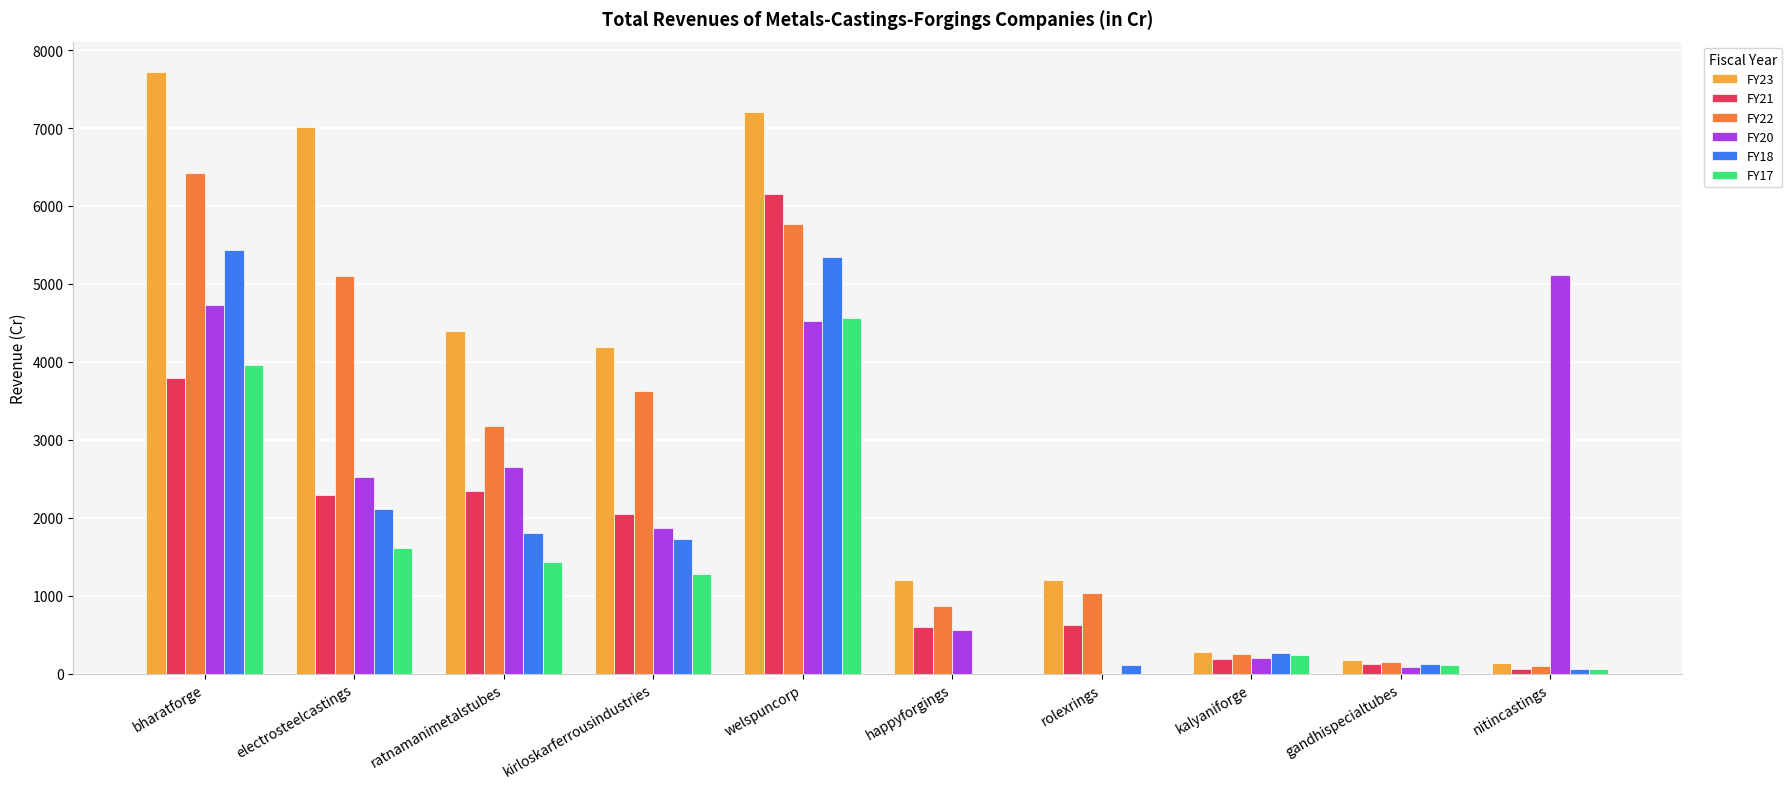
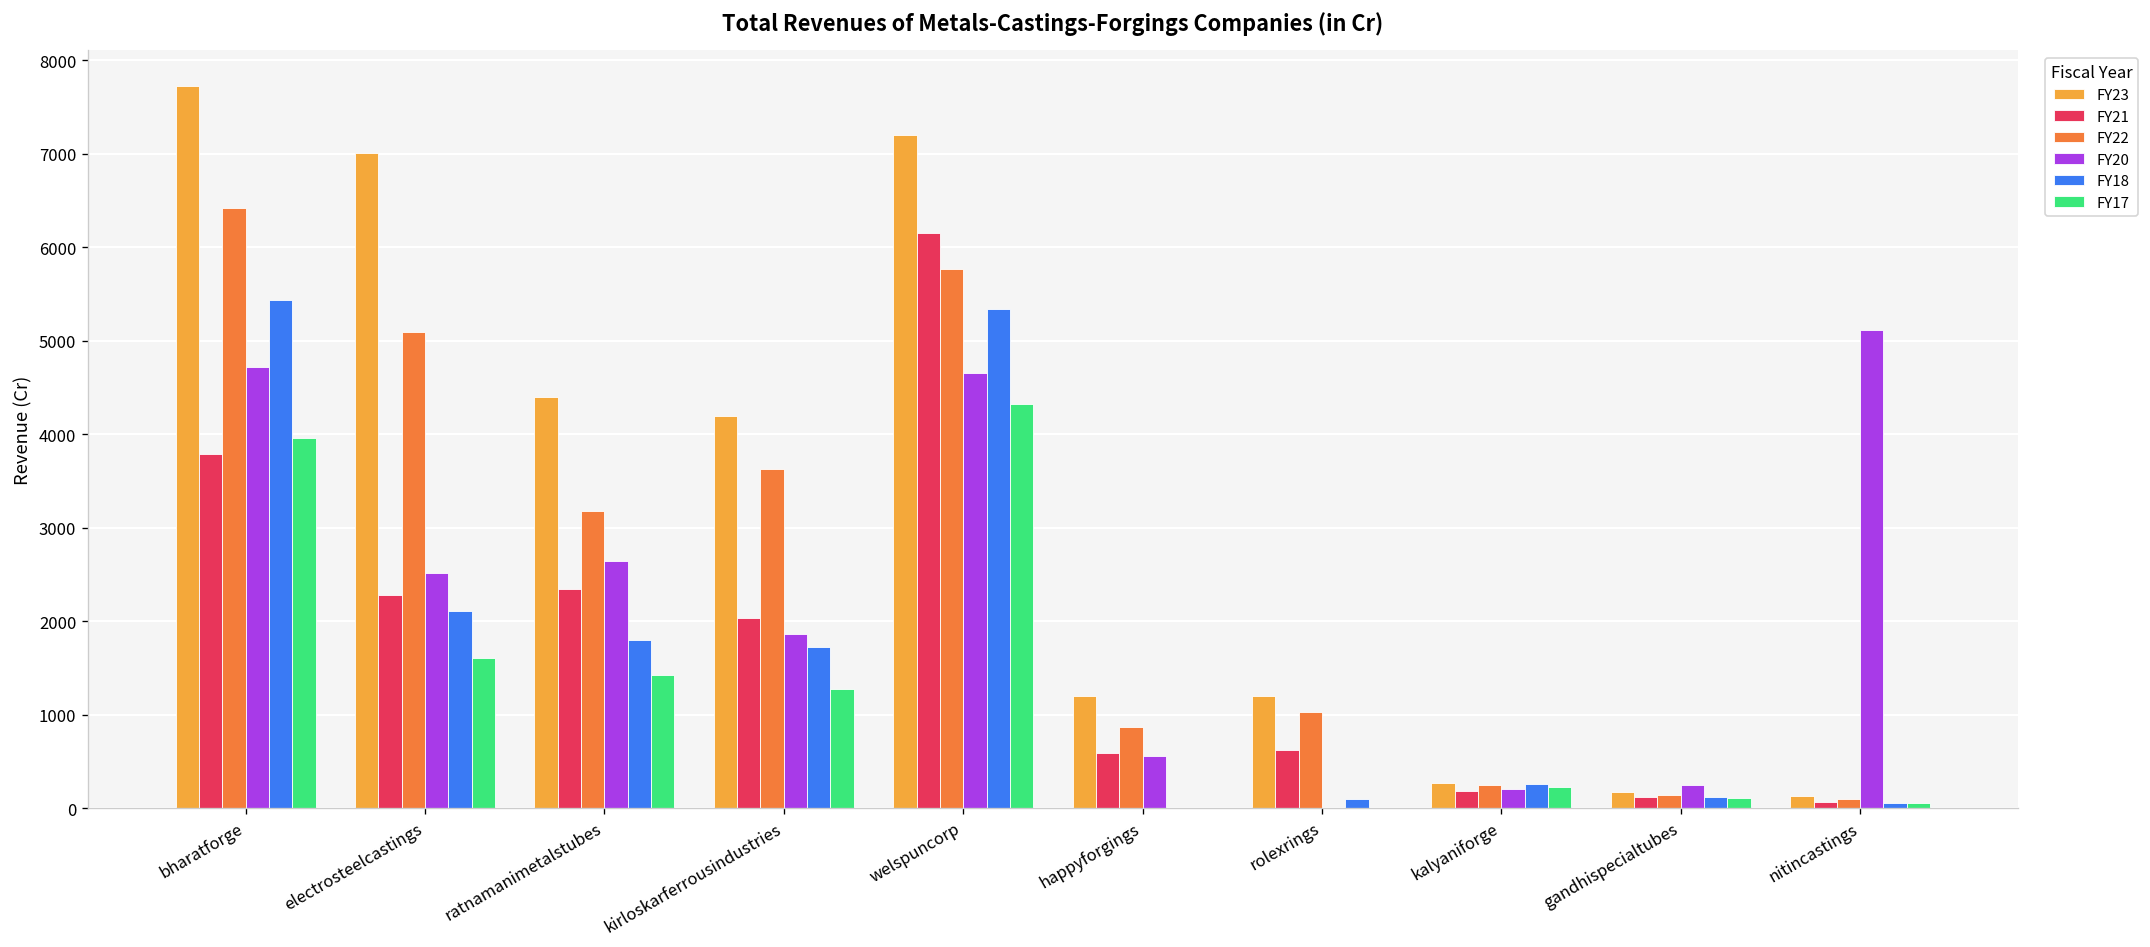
FY20, welspuncorp: 4500 -> 4700
FY17, welspuncorp: 4600 -> 4300
FY20, gandhispecialtubes: 100 -> 300
